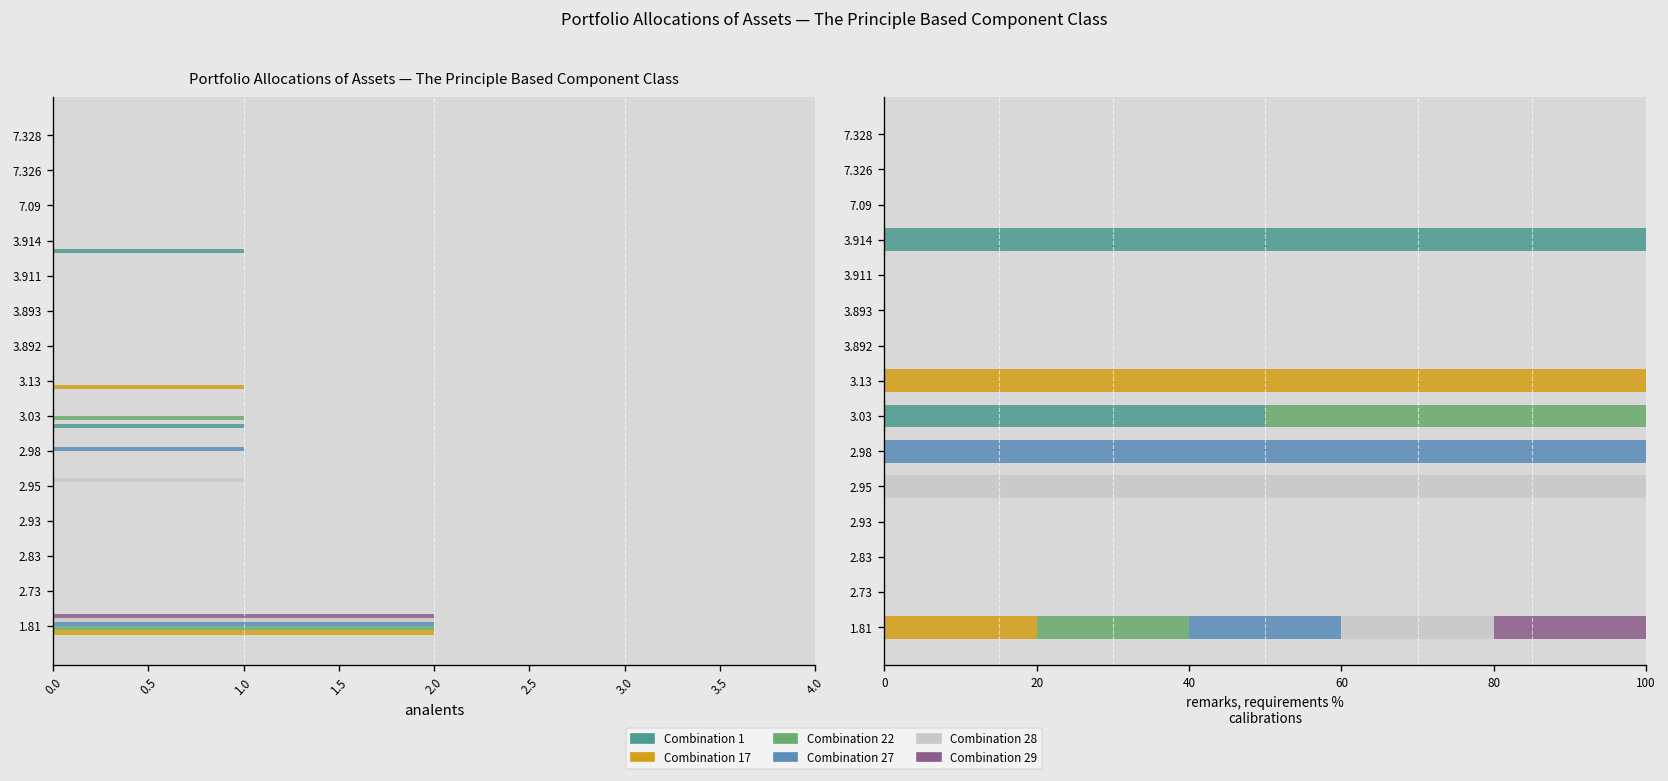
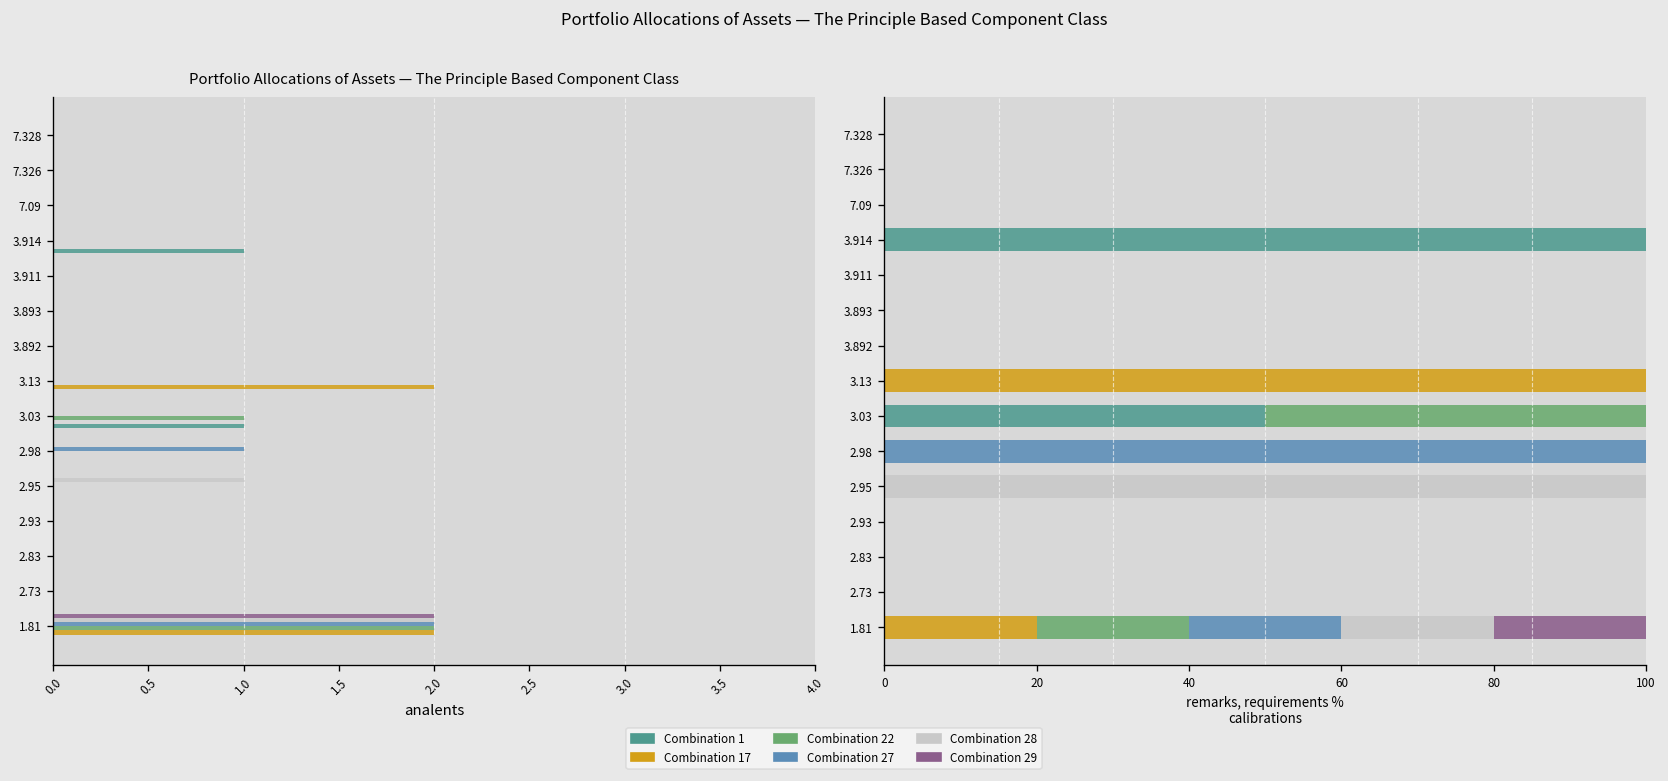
Portfolio Allocations of Assets — The Principle Based Component Class, Combination 17, 3.13: 1 -> 2
